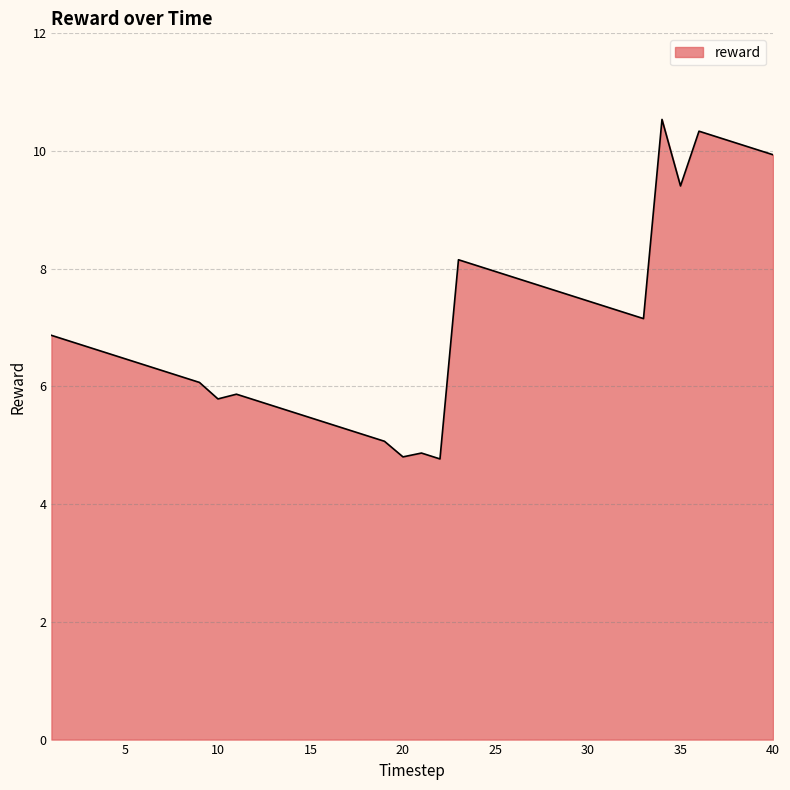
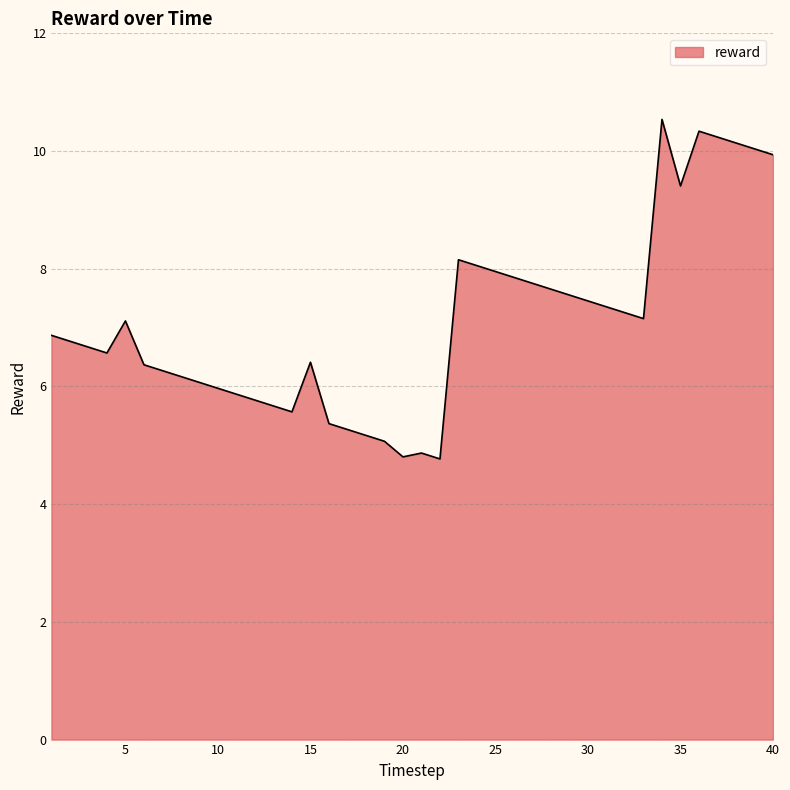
5: 6.5 -> 7.1
10: 5.8 -> 6.0
15: 5.5 -> 6.4
